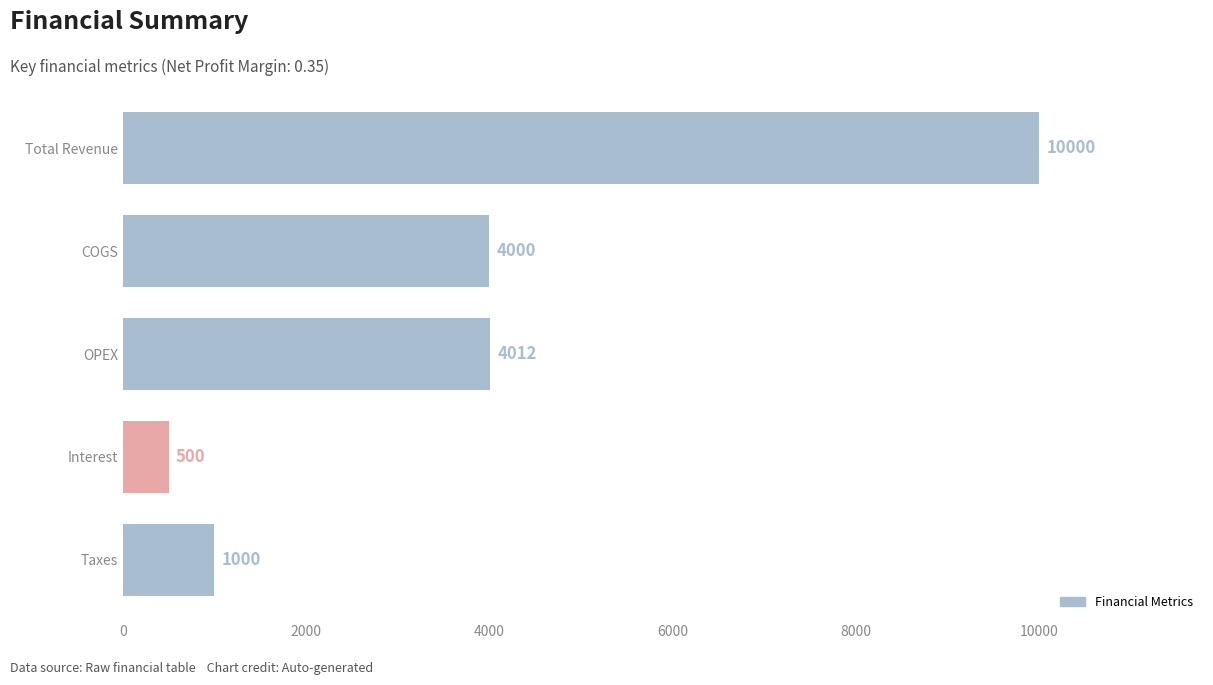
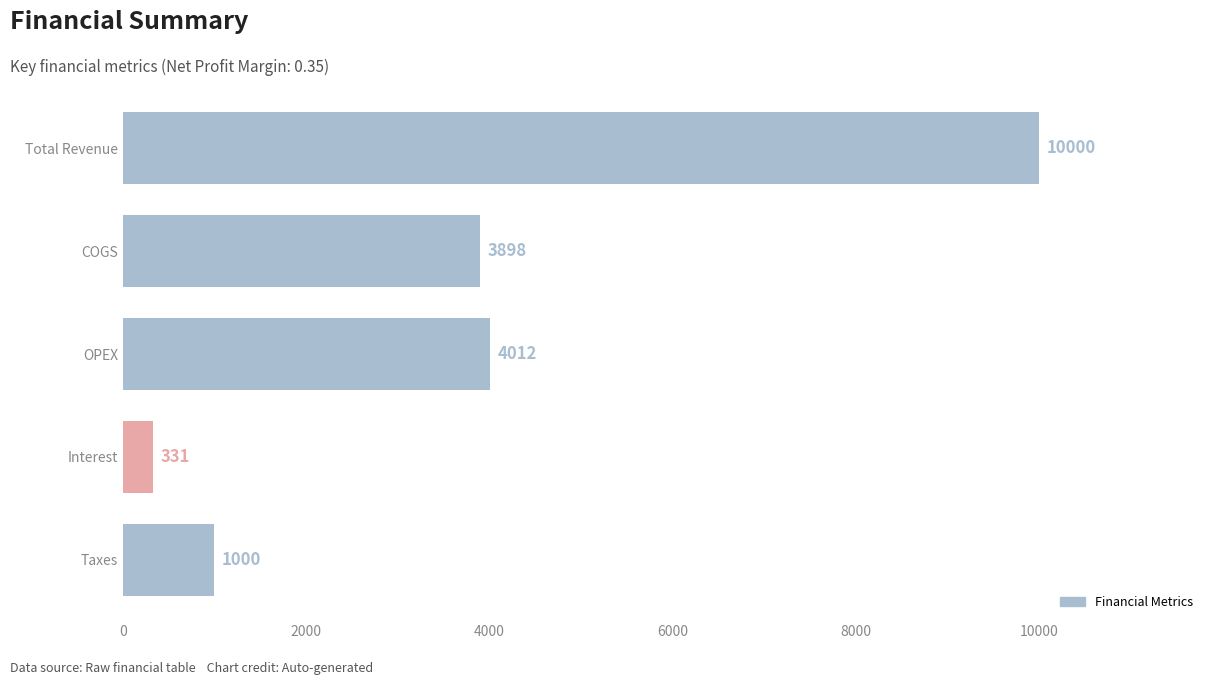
COGS: 4000 -> 3898
Interest: 500 -> 331
